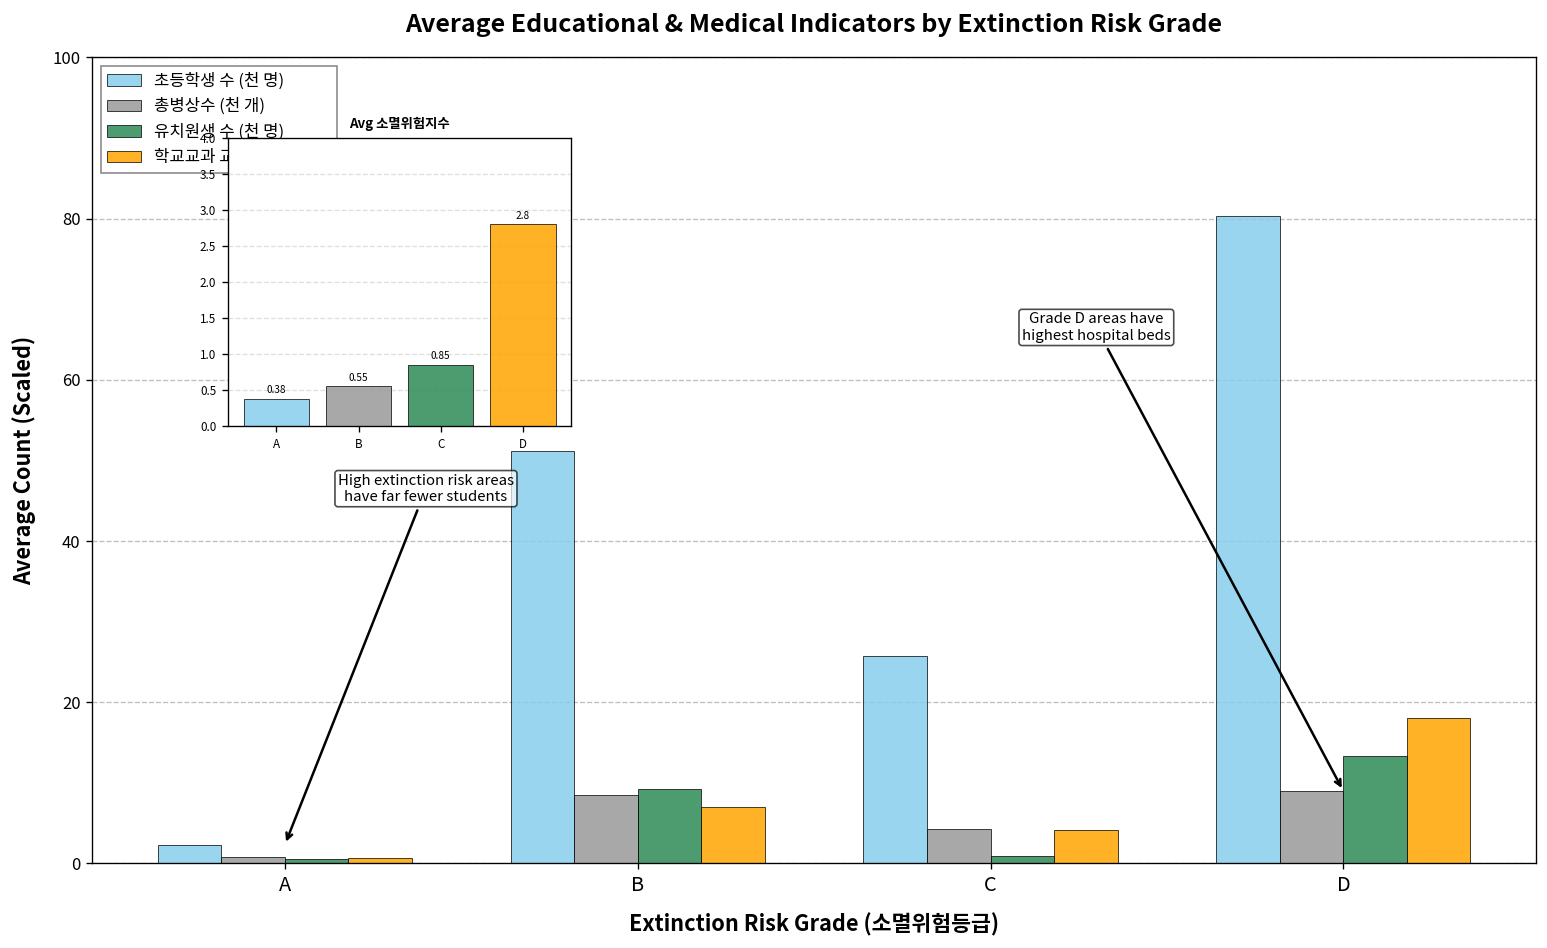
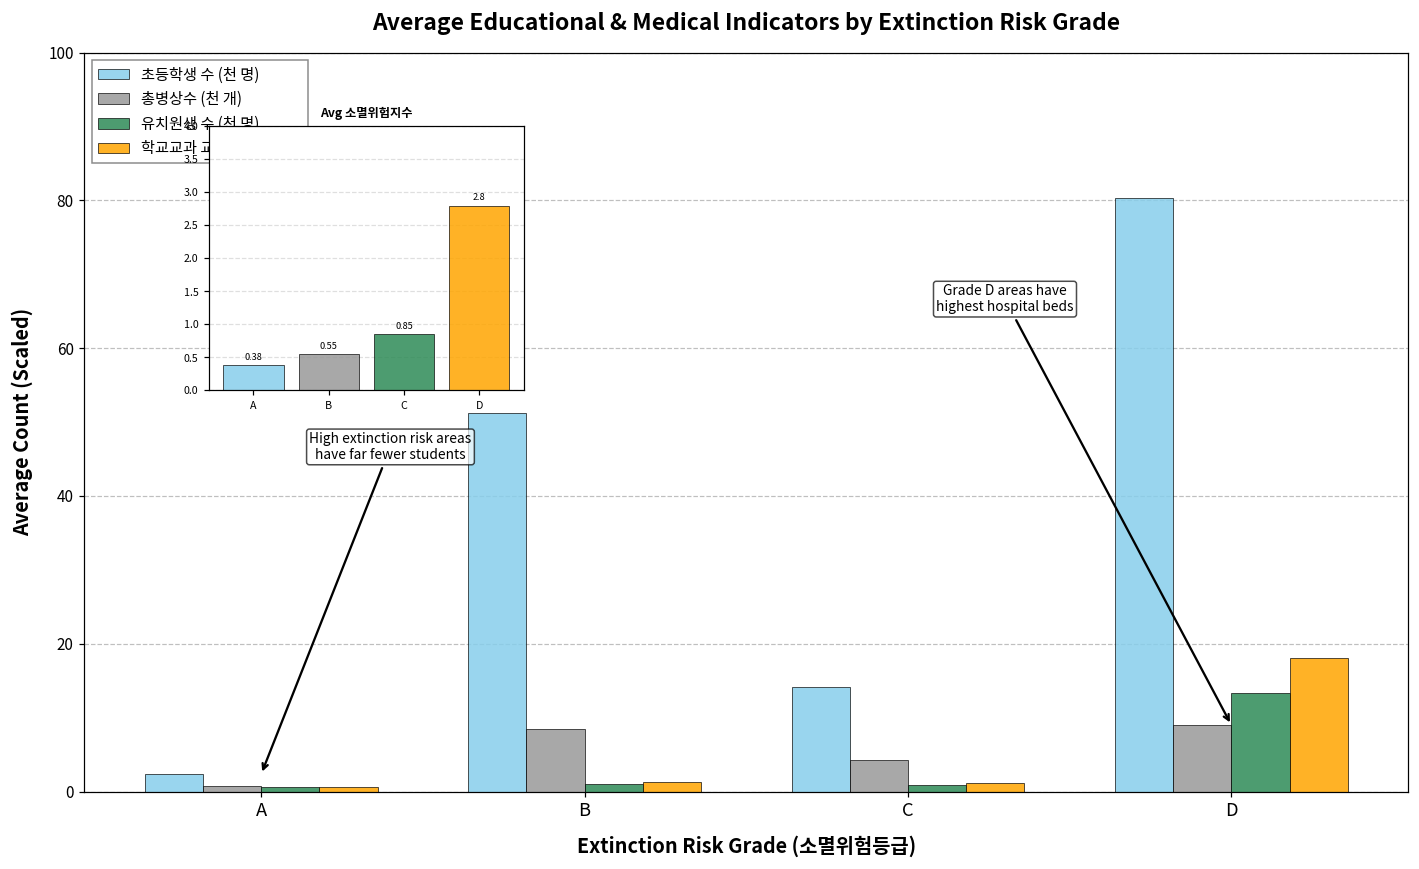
Average Educational & Medical Indicators by Extinction Risk Grade, 유치원생 수 (천 명), B: 9 -> 1
Average Educational & Medical Indicators by Extinction Risk Grade, 학교교과 교습학원 (백 개), B: 7 -> 1
Average Educational & Medical Indicators by Extinction Risk Grade, 초등학생 수 (천 명), C: 26 -> 14
Average Educational & Medical Indicators by Extinction Risk Grade, 학교교과 교습학원 (백 개), C: 4 -> 1
